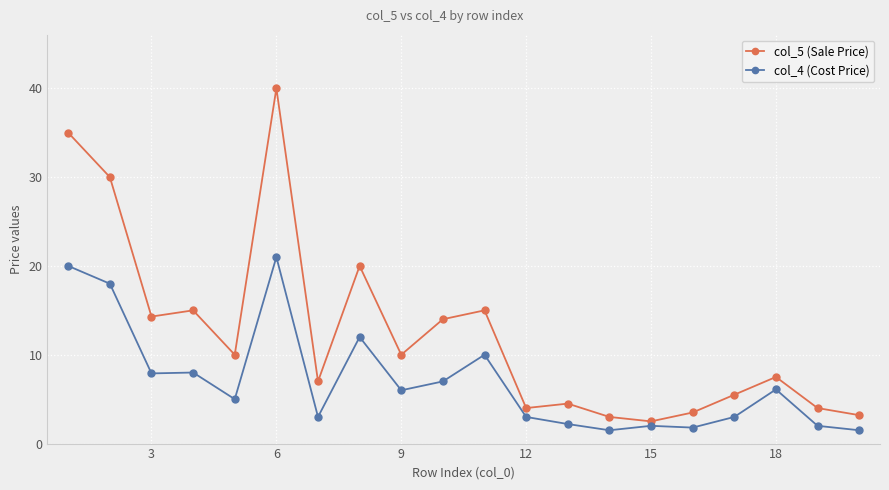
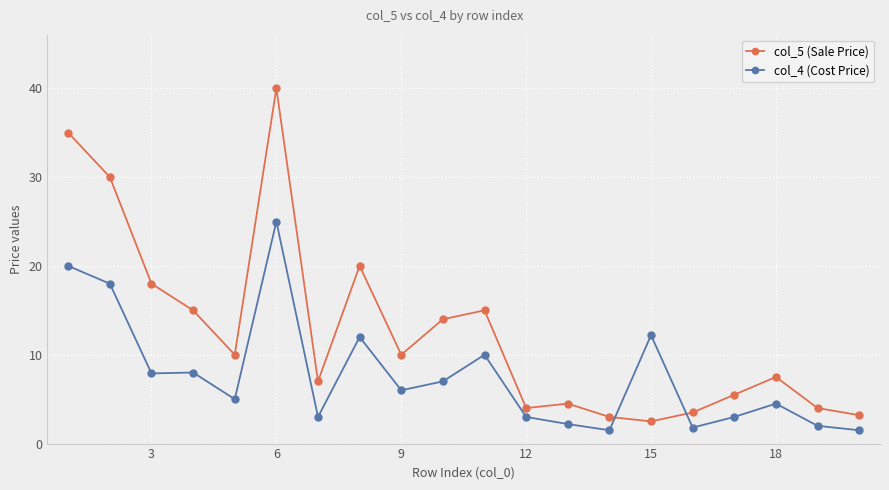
col_5 (Sale Price), 3: 14 -> 18
col_4 (Cost Price), 6: 21 -> 25
col_4 (Cost Price), 15: 2 -> 12
col_4 (Cost Price), 18: 6 -> 5
